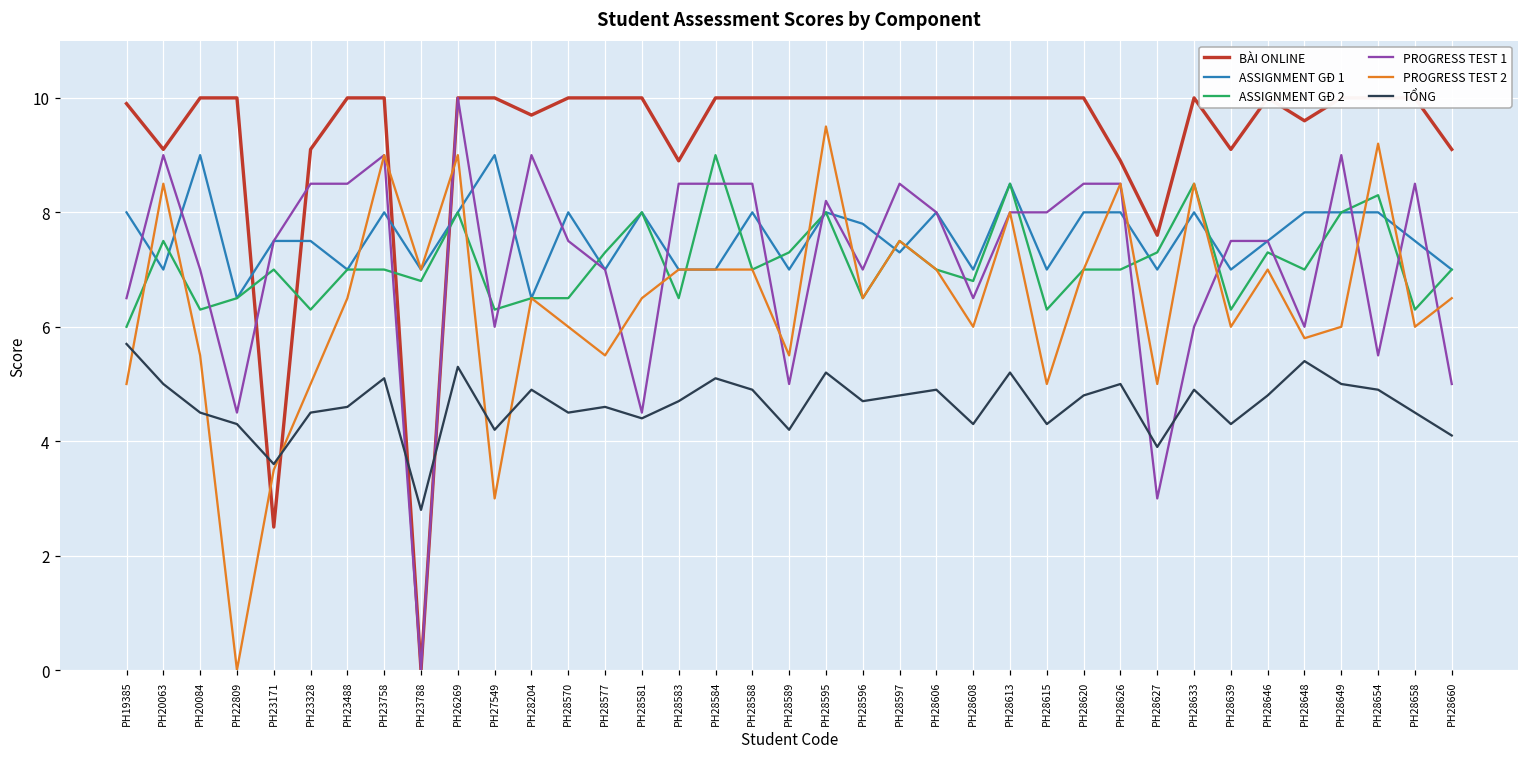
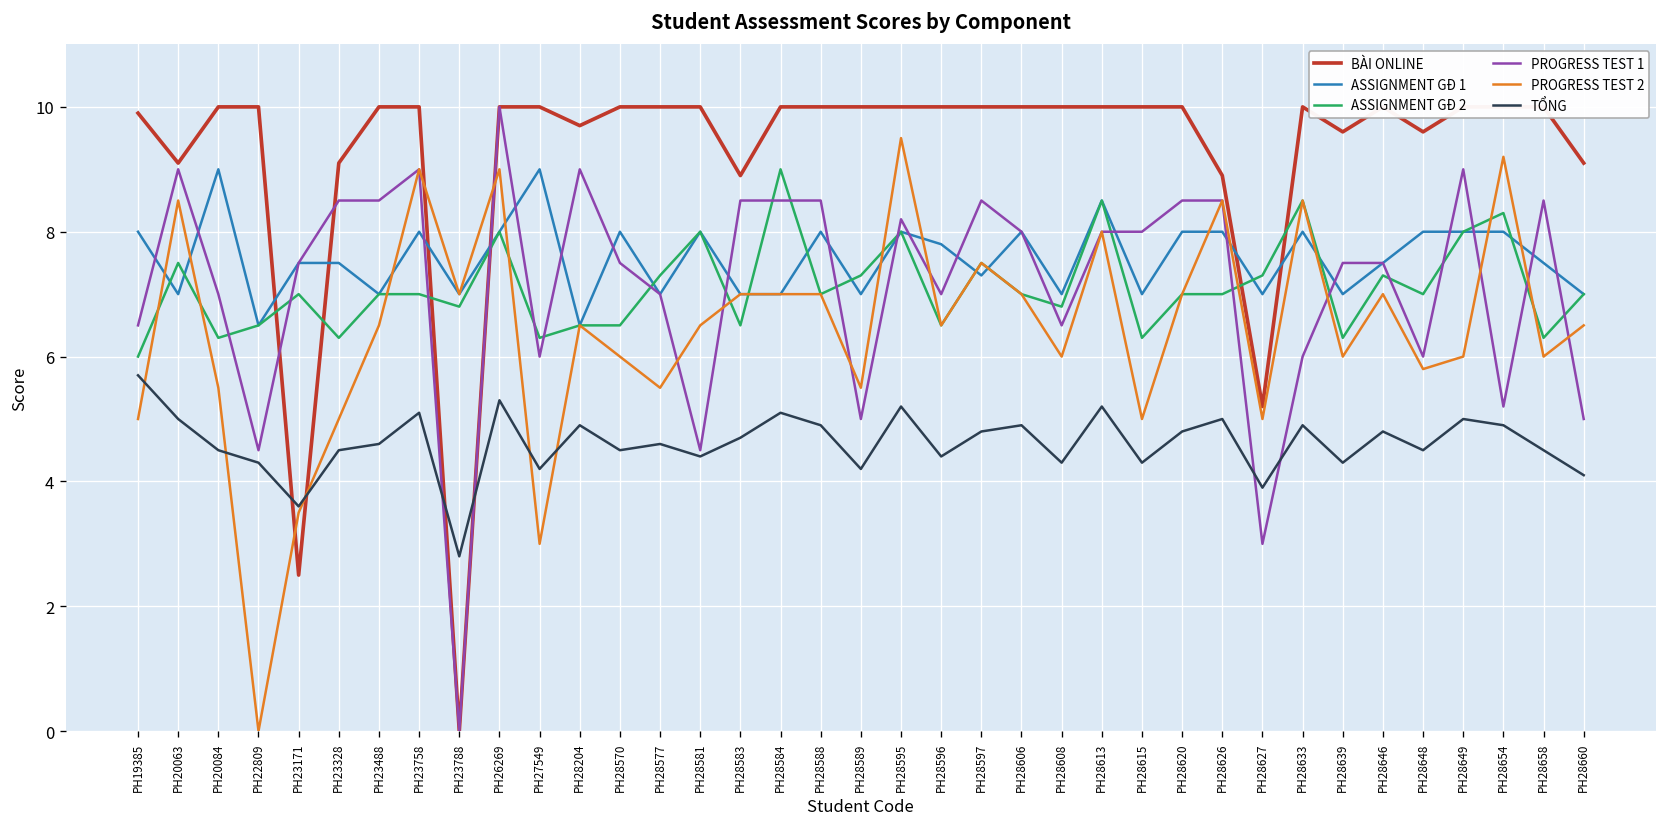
TỔNG, PH28596: 4.7 -> 4.4
BÀI ONLINE, PH28627: 7.6 -> 5.2
BÀI ONLINE, PH28639: 9.1 -> 9.6
TỔNG, PH28648: 5.4 -> 4.5
PROGRESS TEST 1, PH28654: 5.5 -> 5.2
